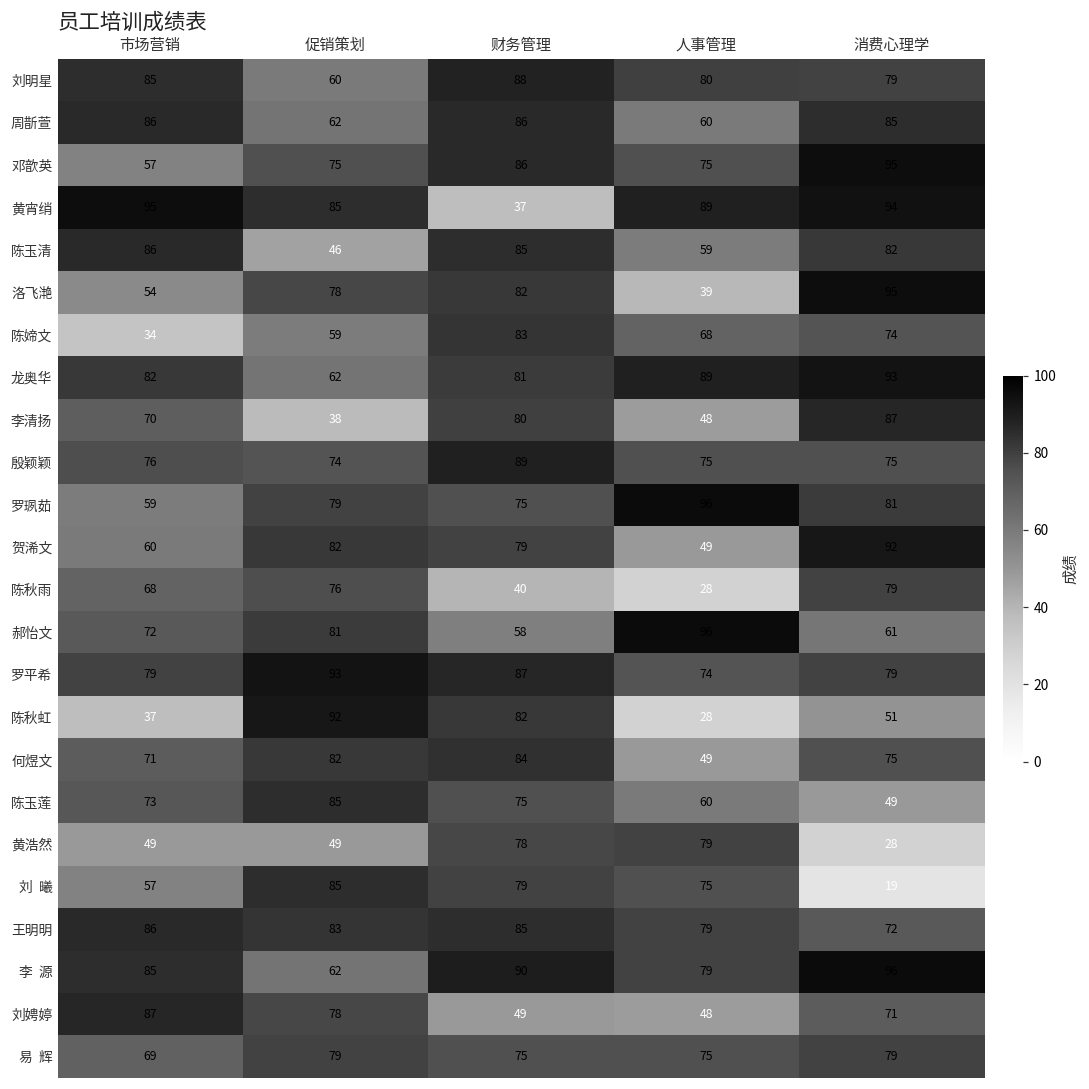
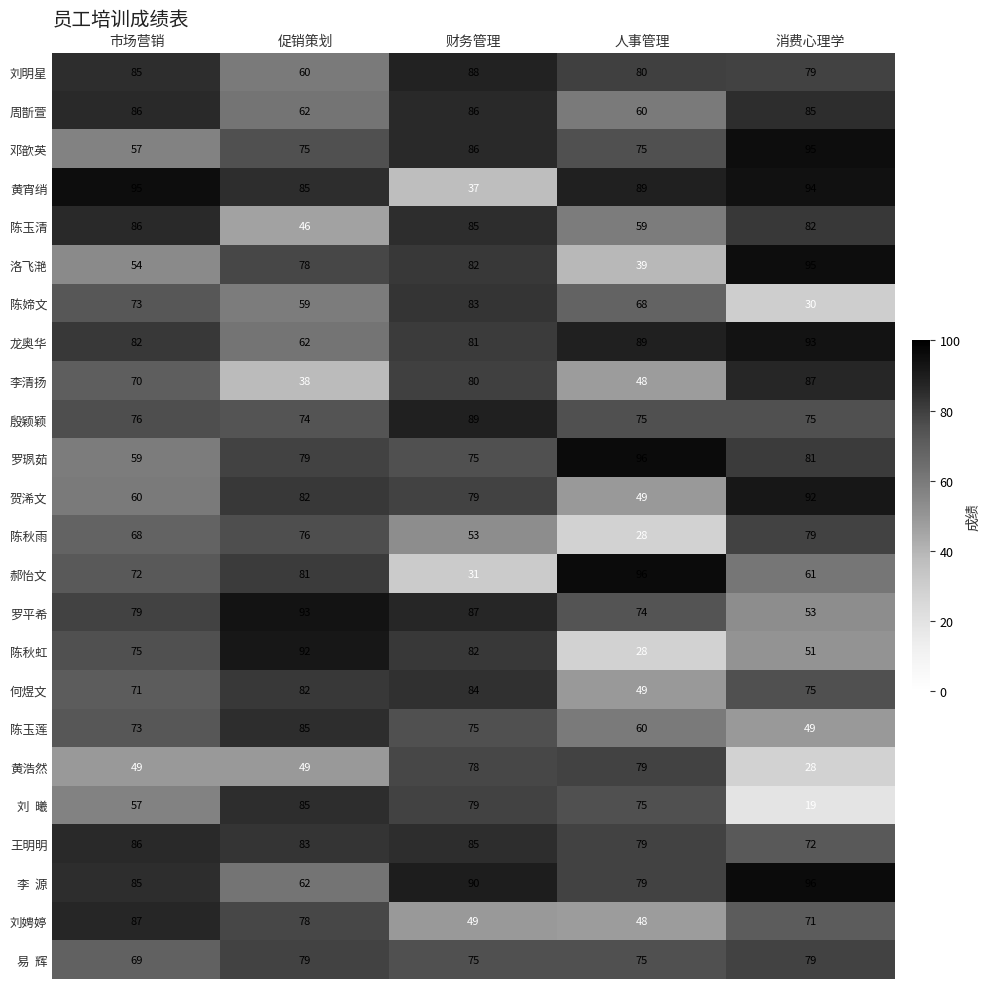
陈媂文, 市场营销: 34 -> 73
陈媂文, 消费心理学: 74 -> 30
陈秋雨, 财务管理: 40 -> 53
郝怡文, 财务管理: 58 -> 31
罗平希, 消费心理学: 79 -> 53
陈秋虹, 市场营销: 37 -> 75
